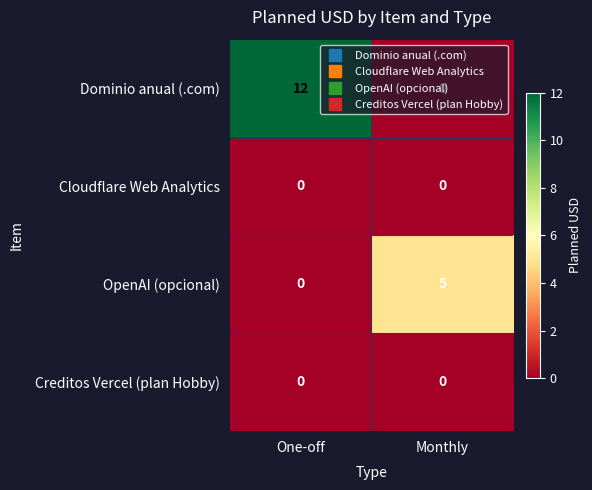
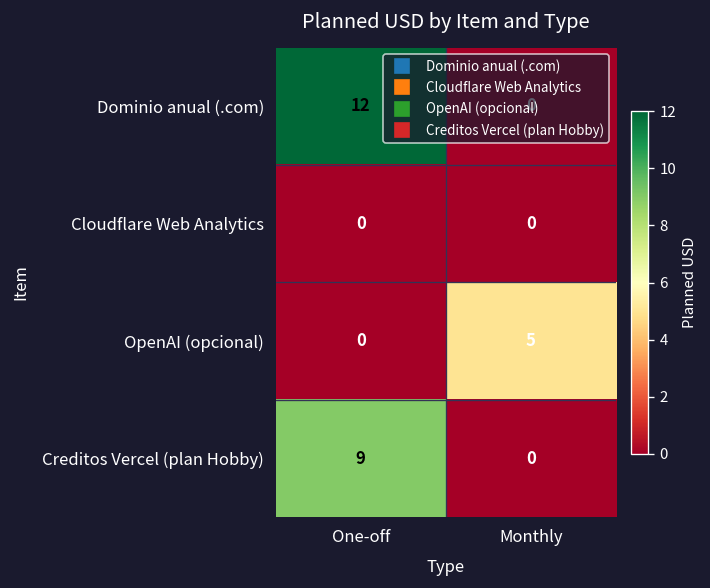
Creditos Vercel (plan Hobby), One-off: 0 -> 9
